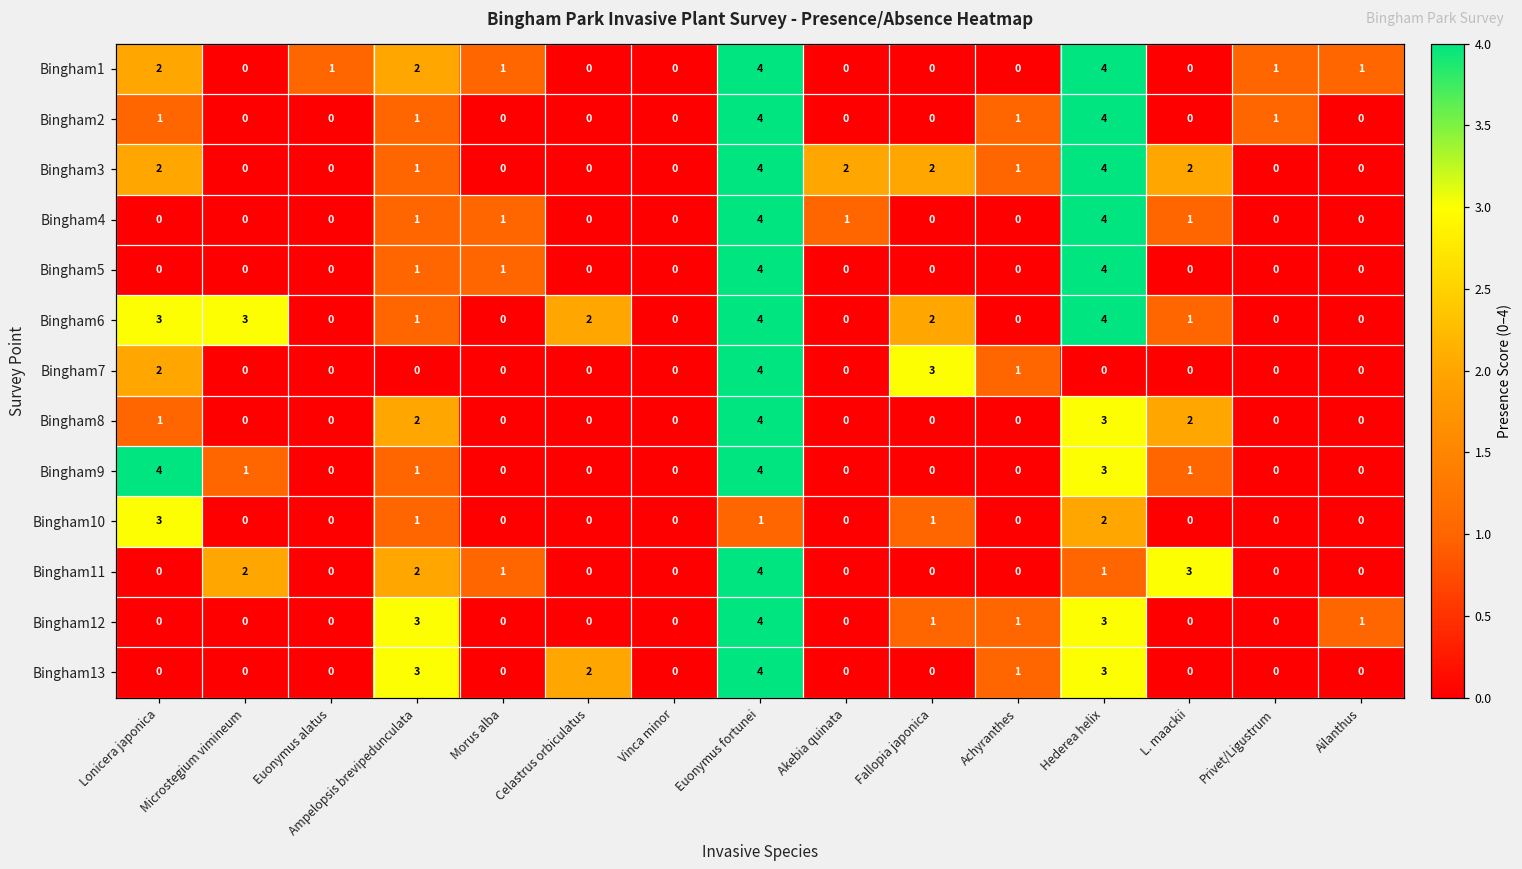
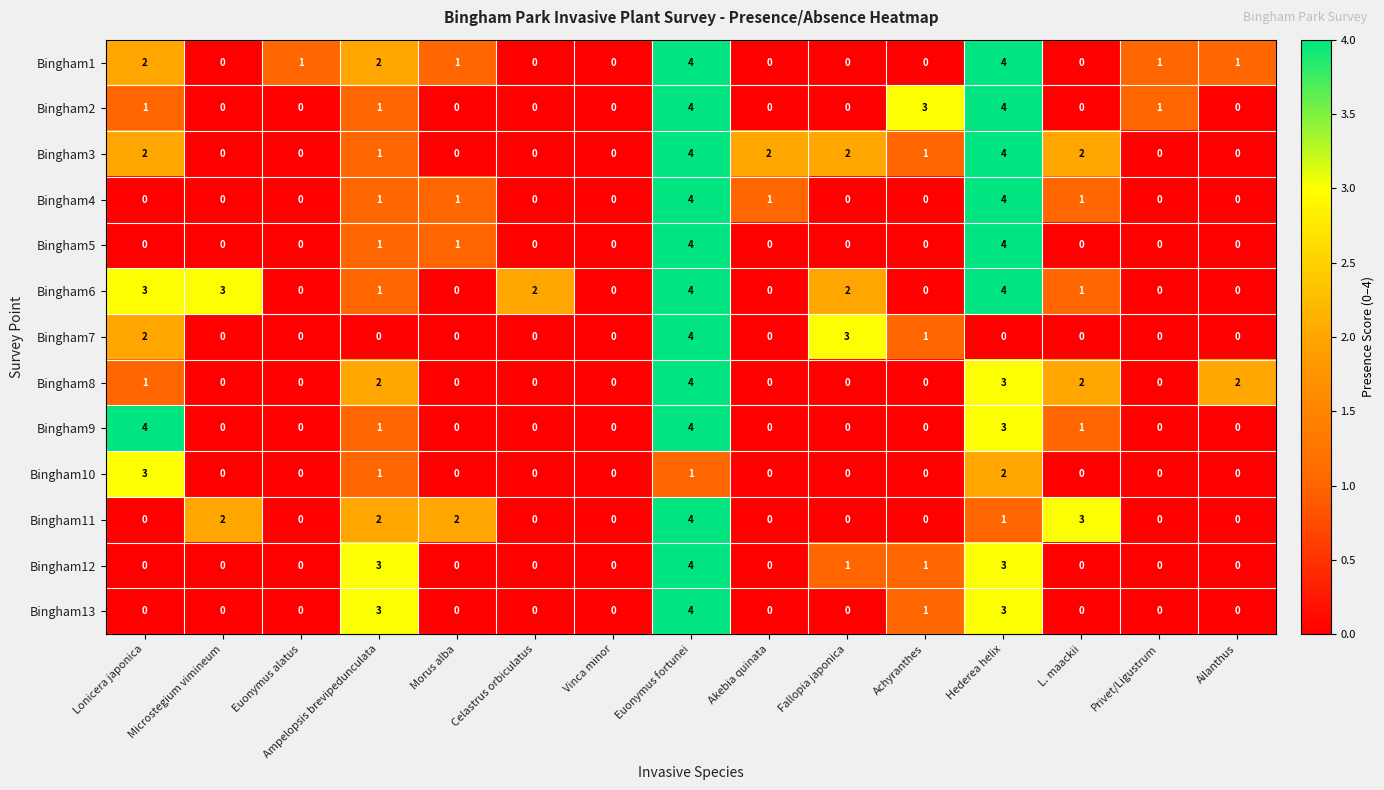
Bingham2, Achyranthes: 1 -> 3
Bingham8, Ailanthus: 0 -> 2
Bingham9, Microstegium vimineum: 1 -> 0
Bingham10, Fallopia japonica: 1 -> 0
Bingham11, Morus alba: 1 -> 2
Bingham12, Ailanthus: 1 -> 0
Bingham13, Celastrus orbiculatus: 2 -> 0
